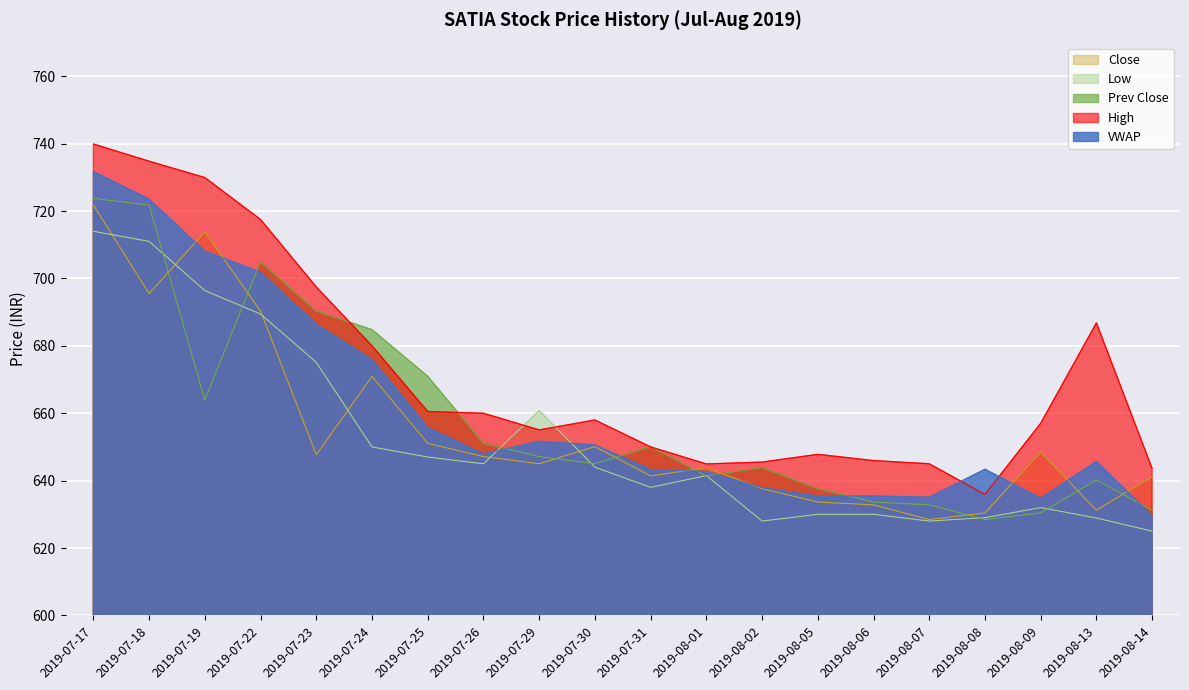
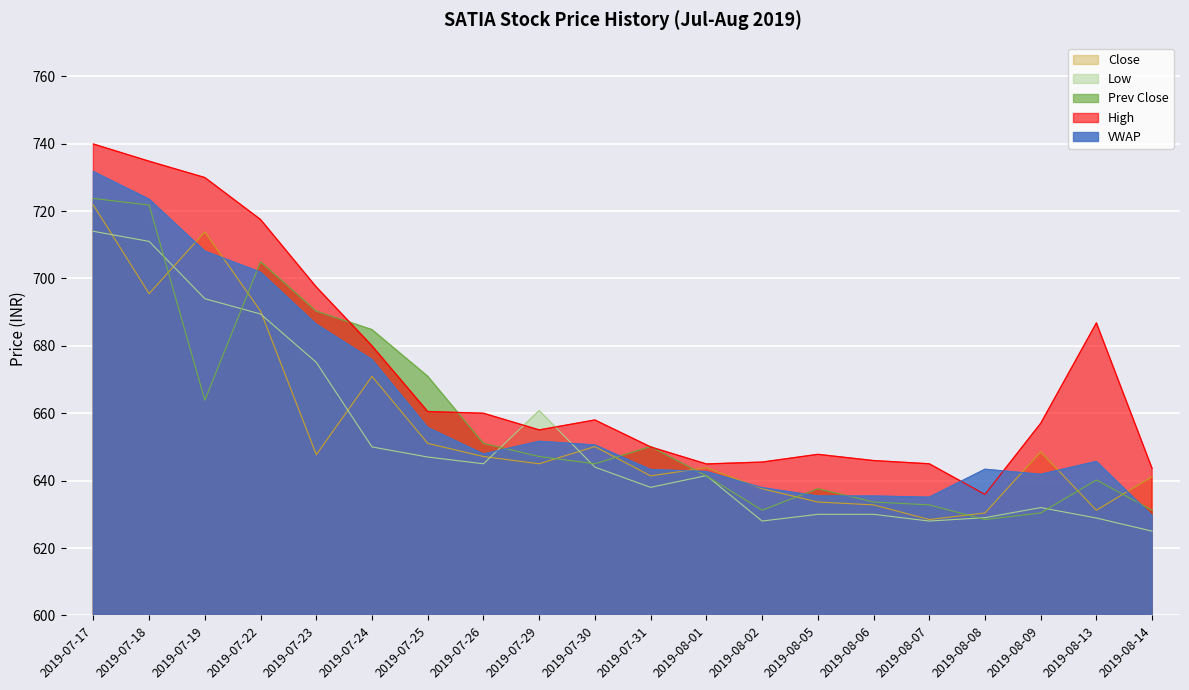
Low, 2019-07-19: 696 -> 694
Prev Close, 2019-08-02: 644 -> 631
VWAP, 2019-08-09: 635 -> 642
